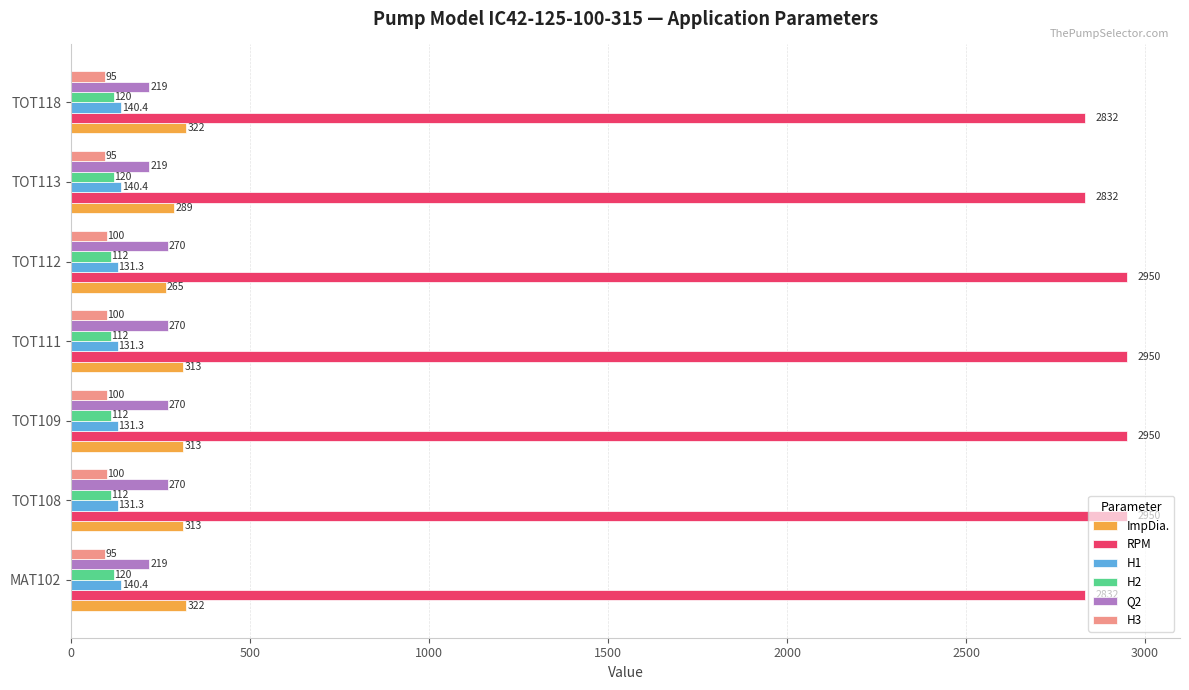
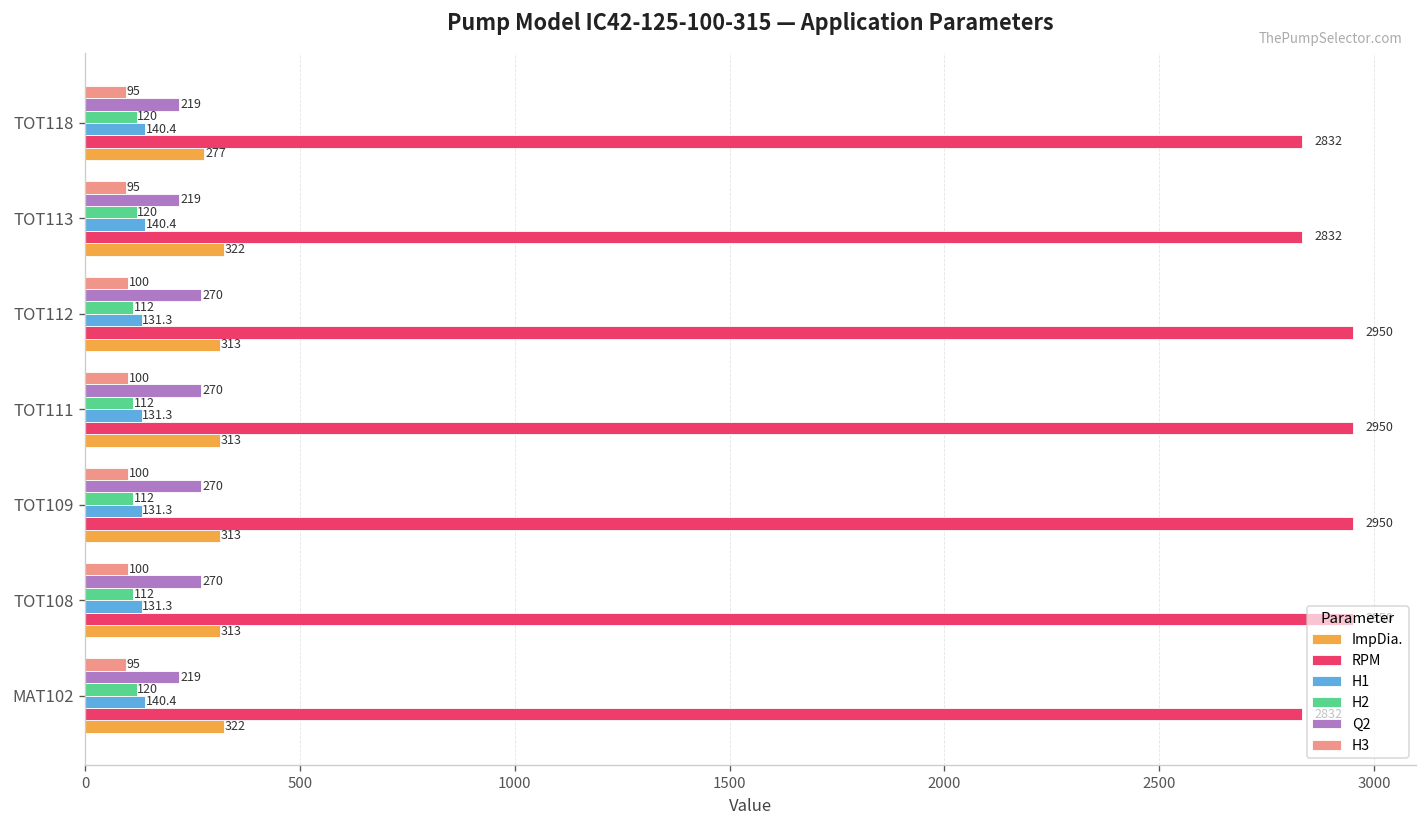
ImpDia., TOT118: 322 -> 277
ImpDia., TOT113: 289 -> 322
ImpDia., TOT112: 265 -> 313
